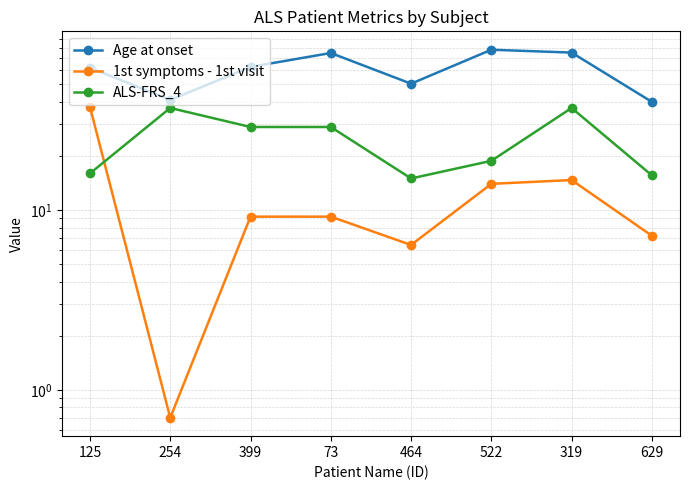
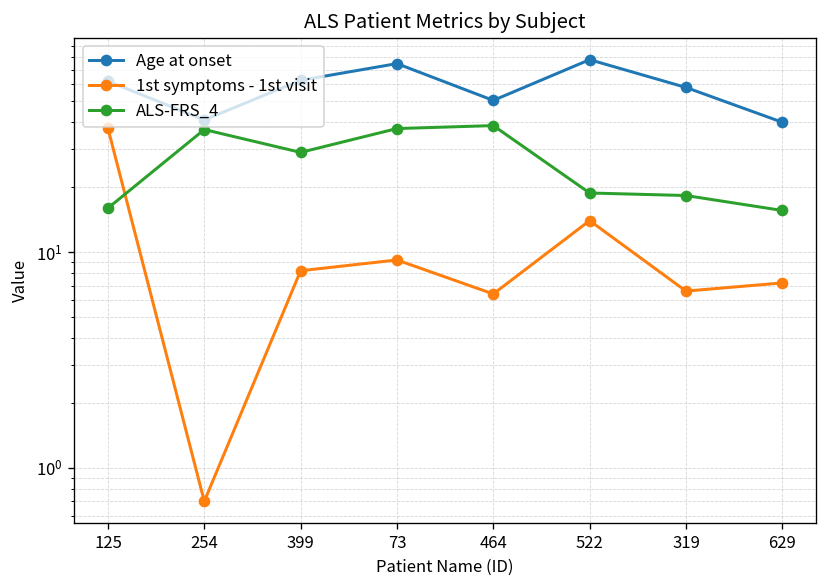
1st symptoms - 1st visit, 399: 9 -> 8
ALS-FRS_4, 73: 29 -> 37
ALS-FRS_4, 464: 15 -> 39
Age at onset, 319: 75 -> 58
1st symptoms - 1st visit, 319: 15 -> 6.6
ALS-FRS_4, 319: 37 -> 18
